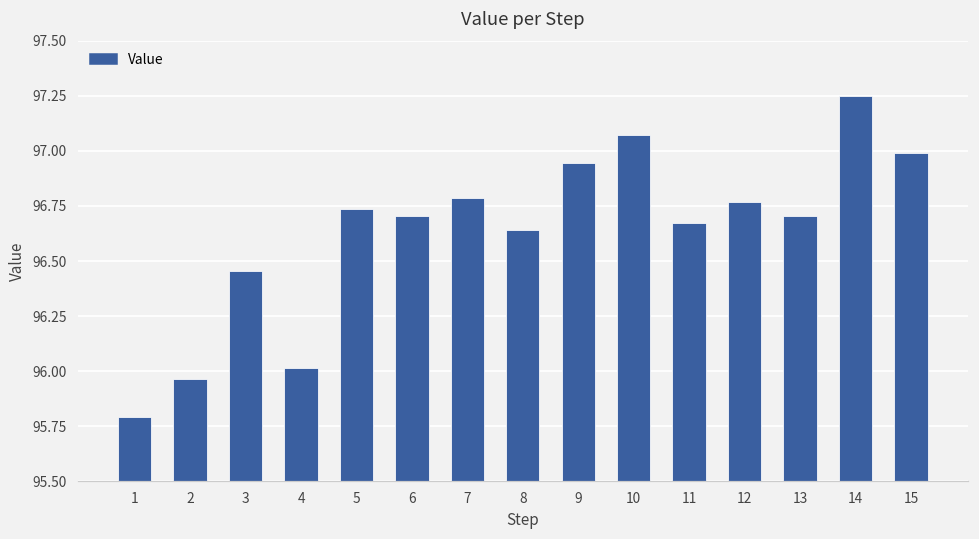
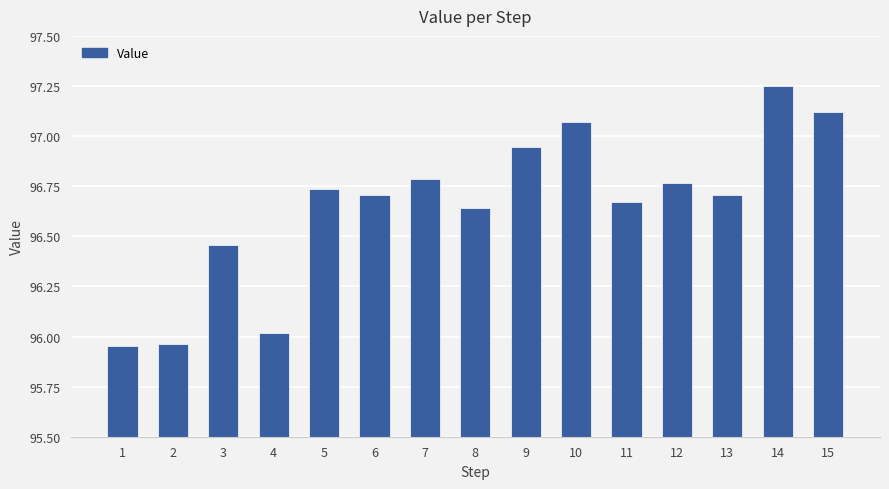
1: 95.79 -> 95.95
15: 96.99 -> 97.12
